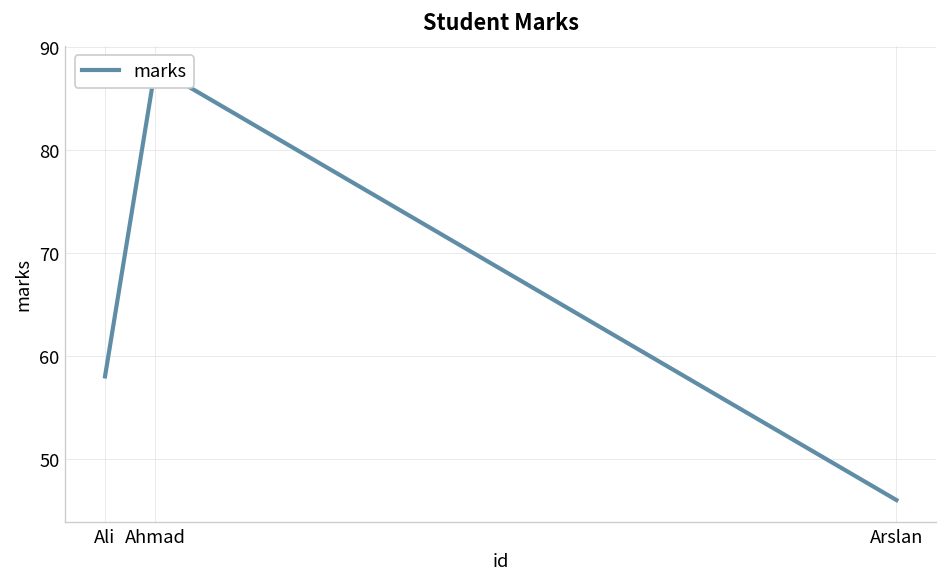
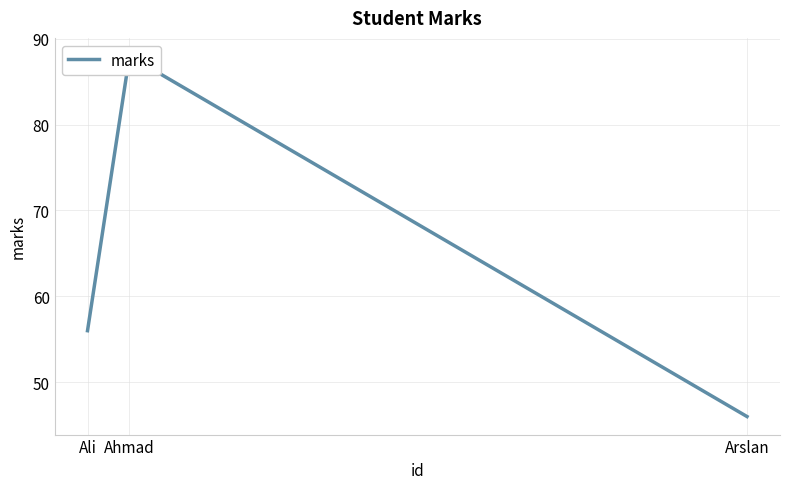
Ali: 58 -> 56
